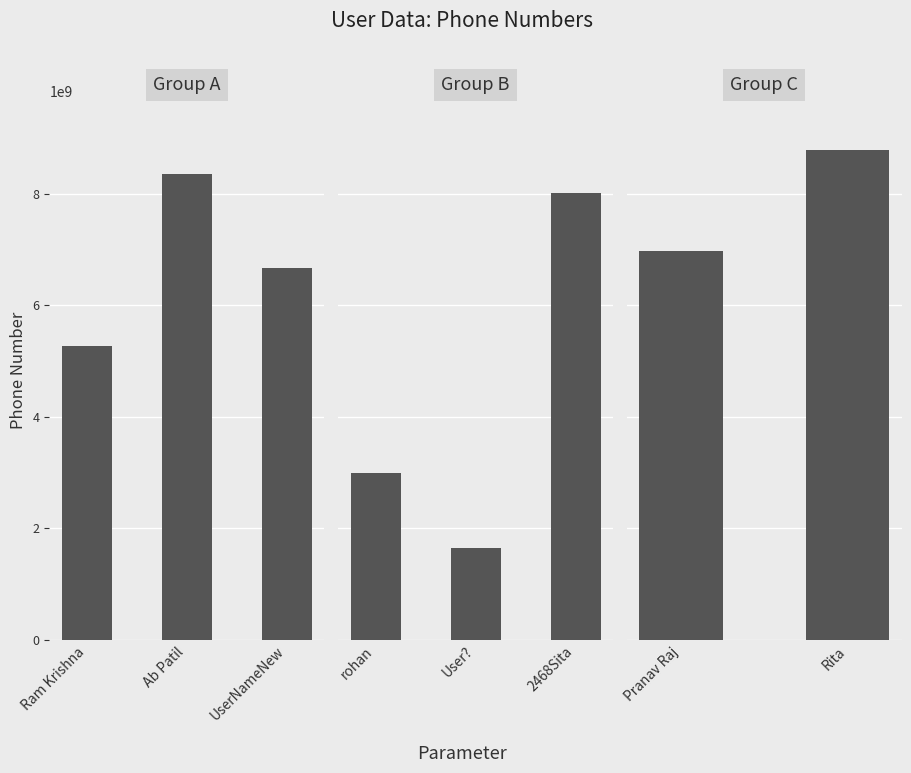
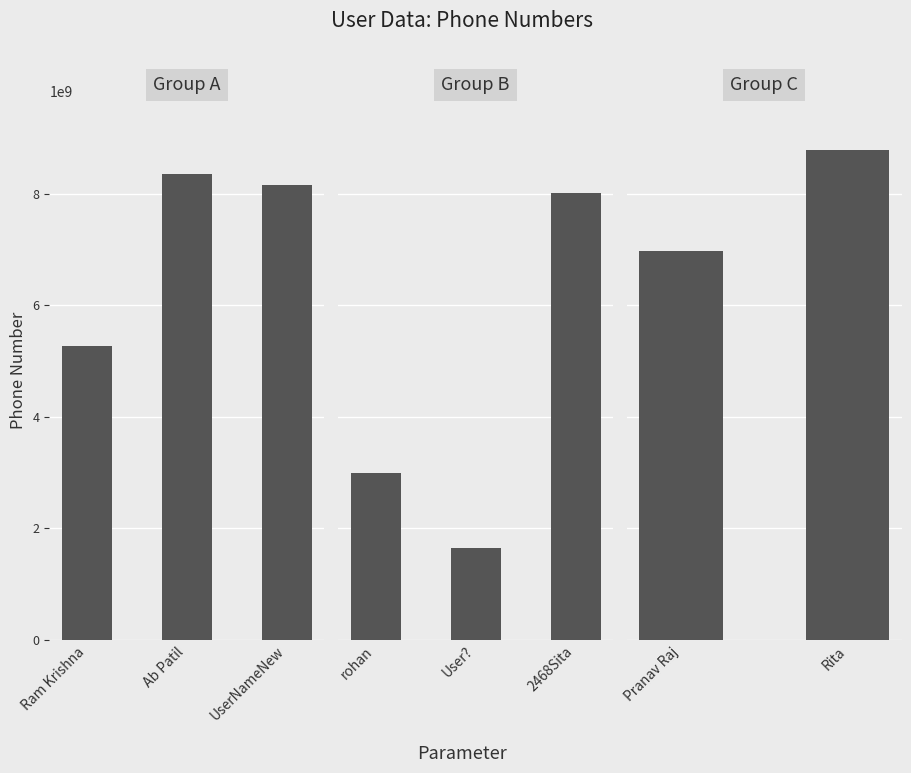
Group A, UserNameNew: 6700000000 -> 8100000000
